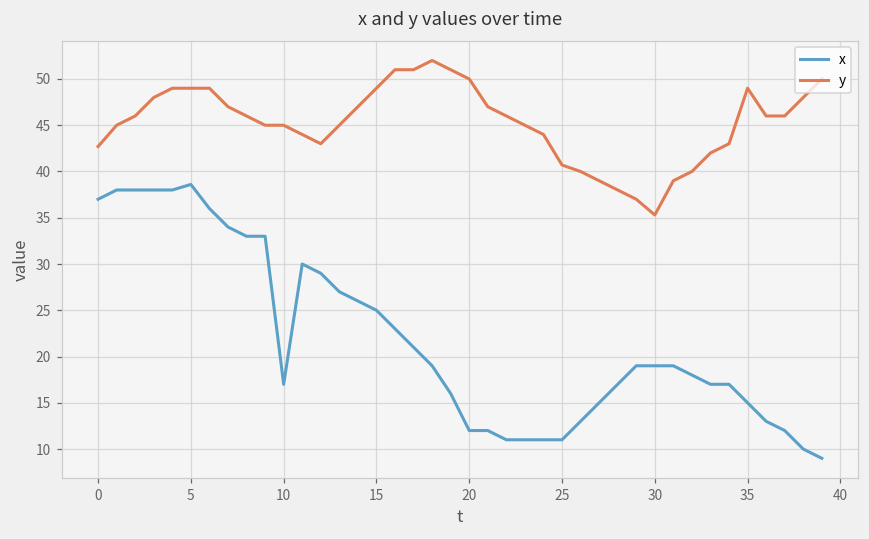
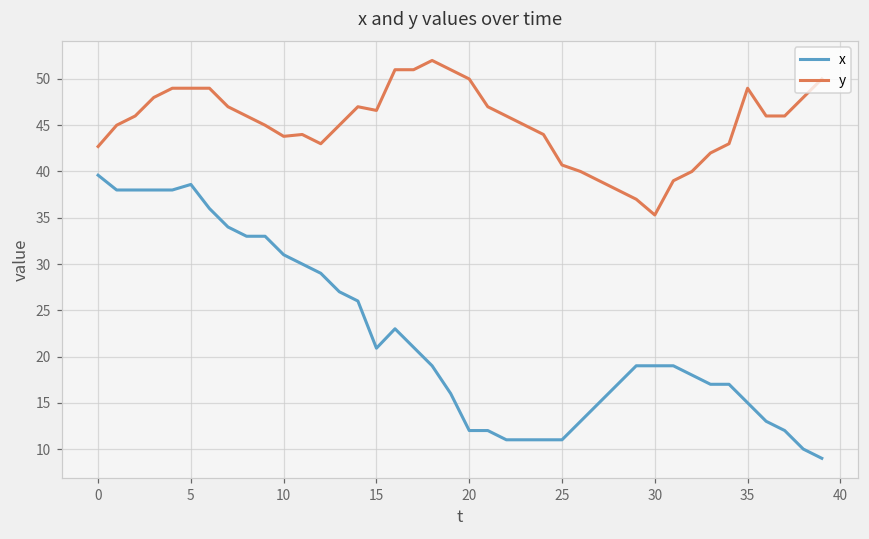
x, 0: 37 -> 40
x, 10: 17 -> 31
y, 10: 45 -> 44
x, 15: 25 -> 21
y, 15: 49 -> 47
